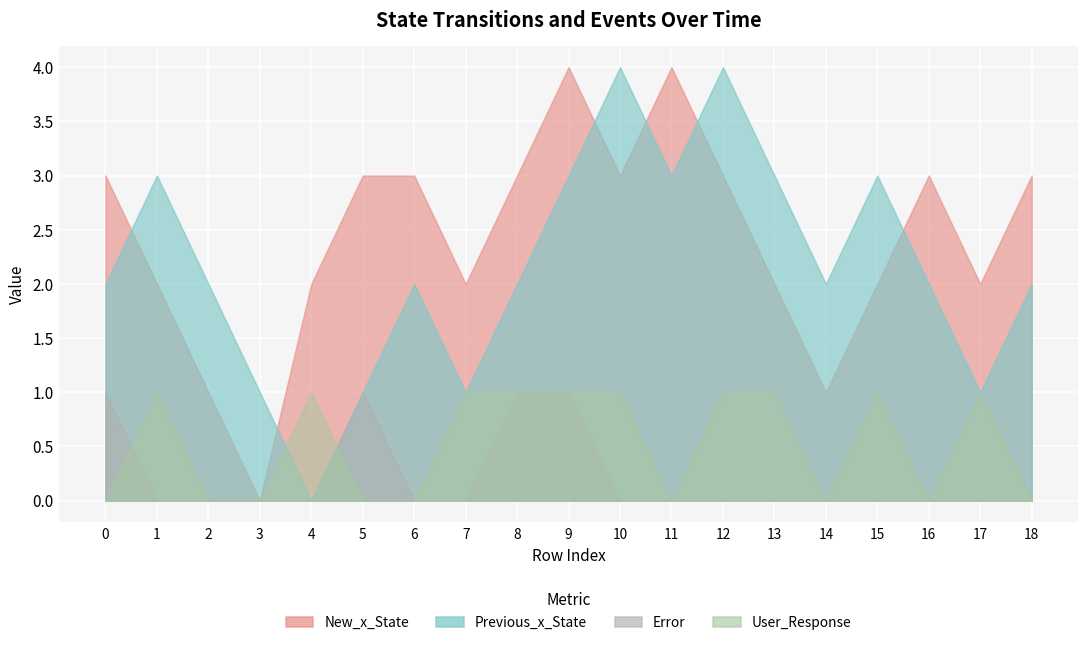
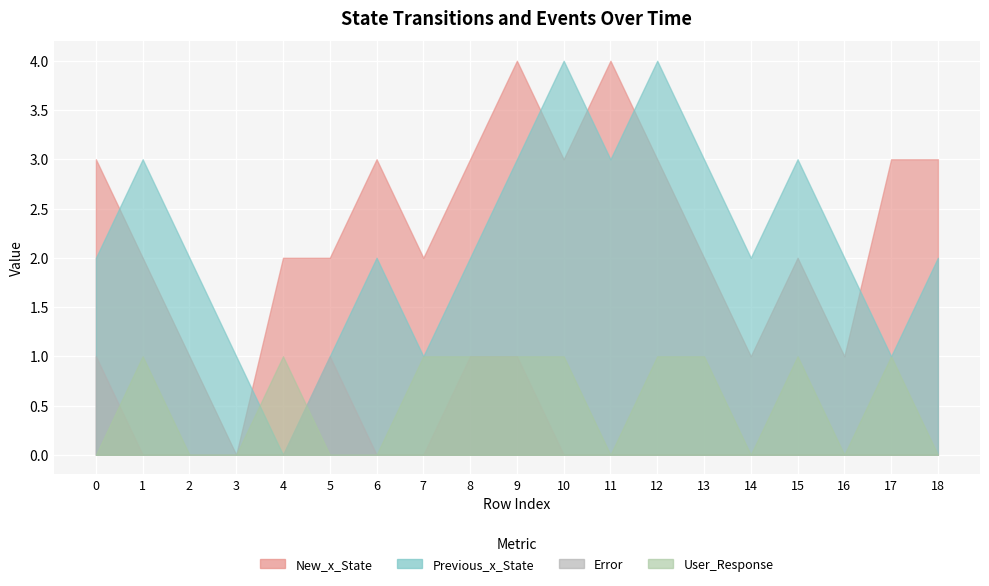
New_x_State, 5: 3 -> 2
New_x_State, 16: 3 -> 1
New_x_State, 17: 2 -> 3
